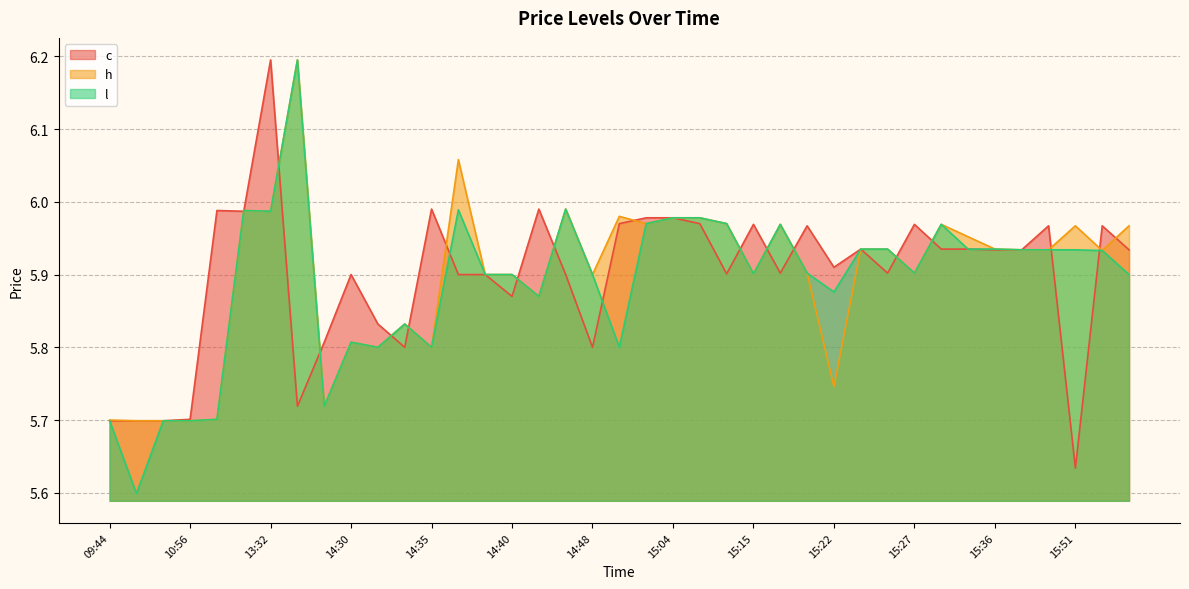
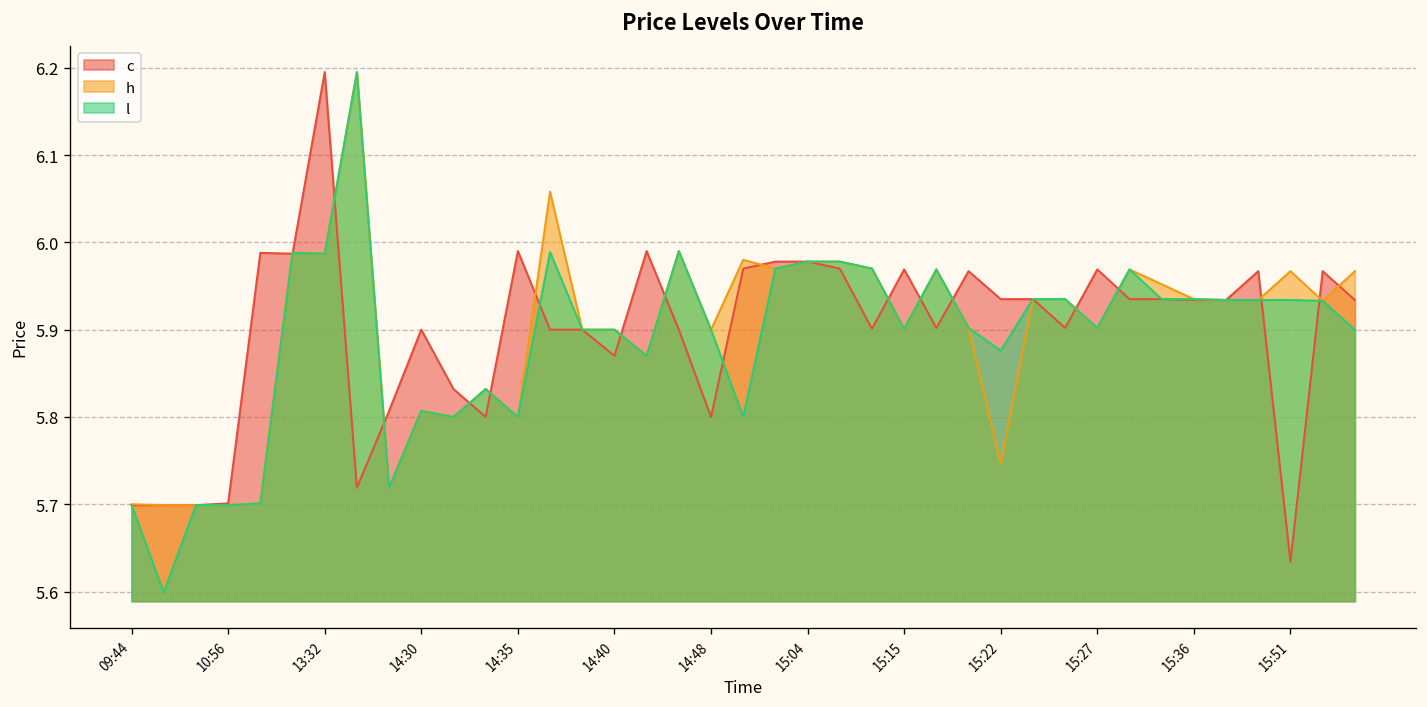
c, 15:22: 5.91 -> 5.94
